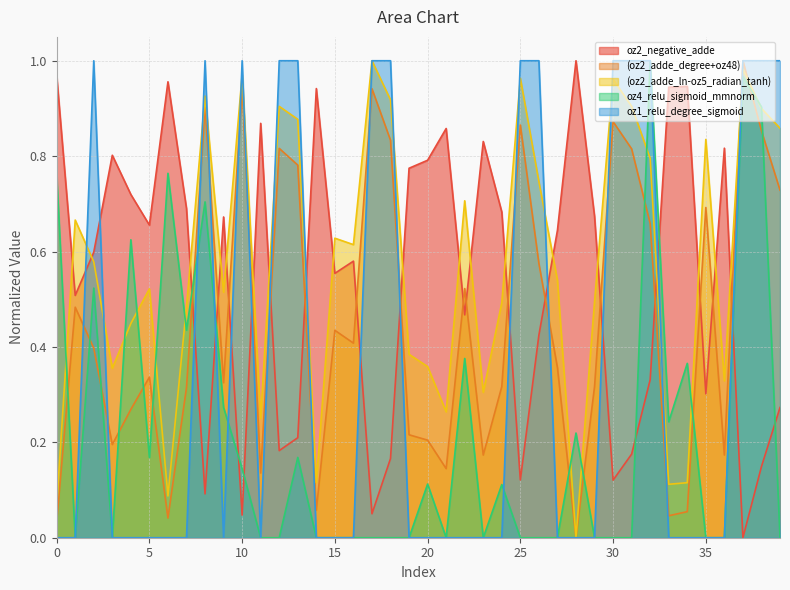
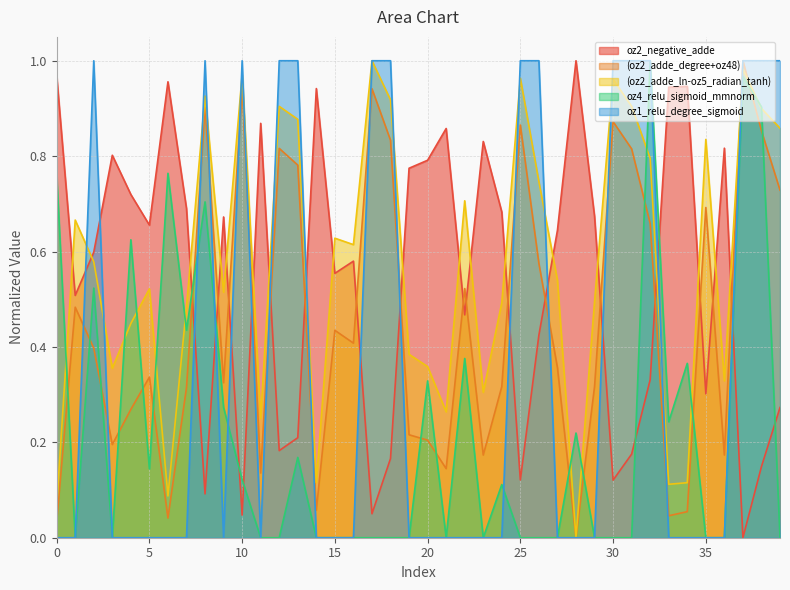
oz4_relu_sigmoid_mmnorm, 5: 0.17 -> 0.14
oz4_relu_sigmoid_mmnorm, 10: 0.14 -> 0.12
oz4_relu_sigmoid_mmnorm, 20: 0.11 -> 0.33
